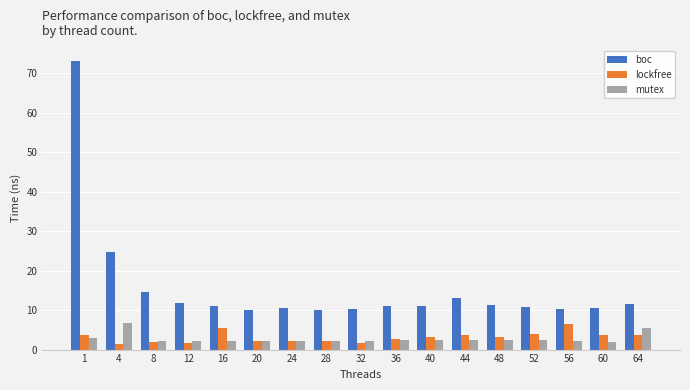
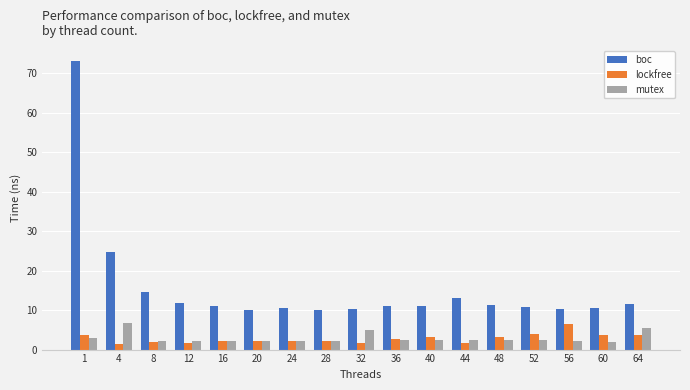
lockfree, 16: 6 -> 2
mutex, 32: 2 -> 5
lockfree, 44: 4 -> 2
